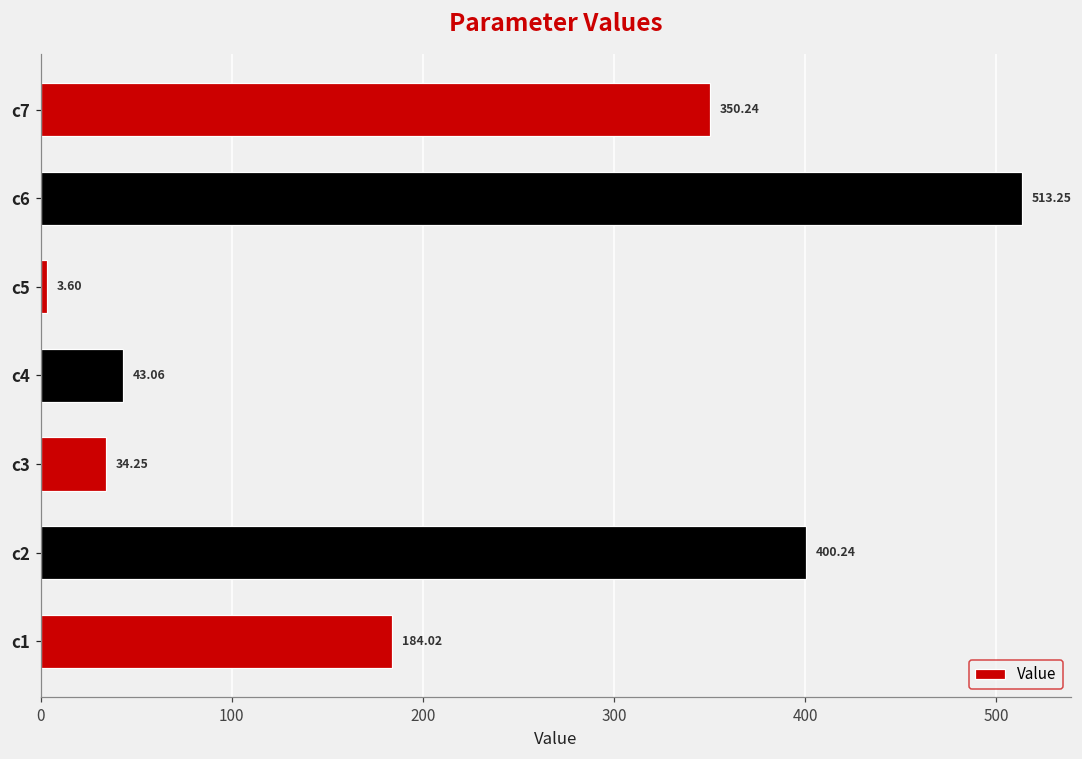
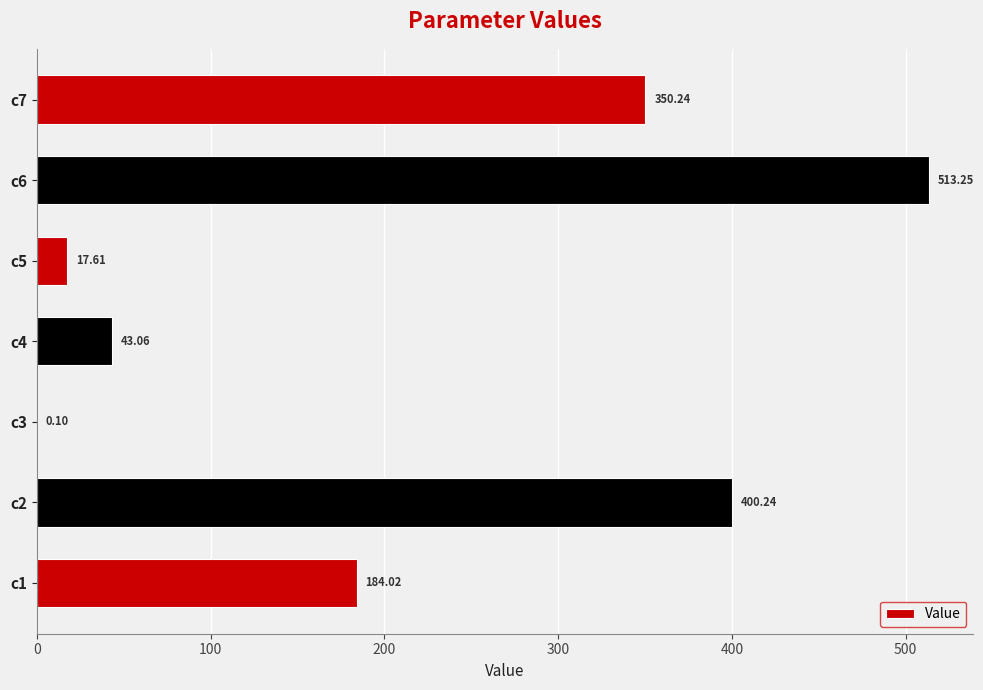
c5: 3.60 -> 17.61
c3: 34.25 -> 0.10
